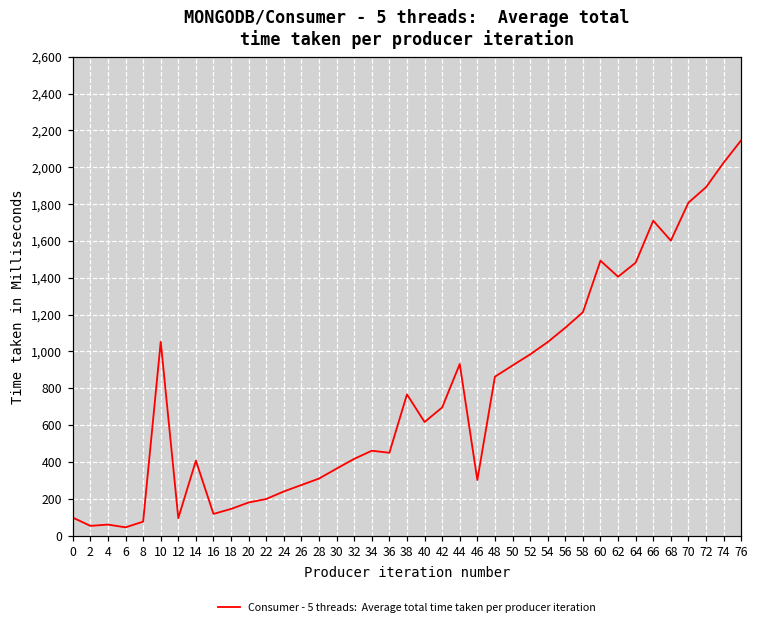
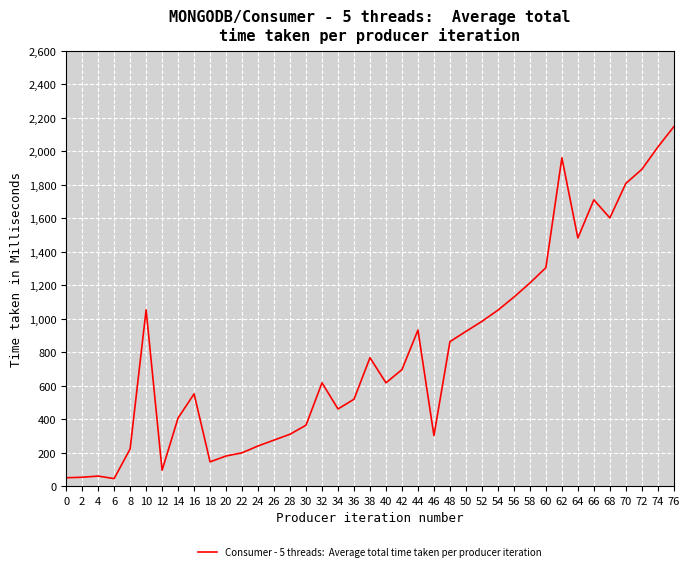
0: 100 -> 50
8: 80 -> 220
16: 120 -> 550
32: 420 -> 620
36: 450 -> 520
60: 1,490 -> 1,310
62: 1,410 -> 1,960
